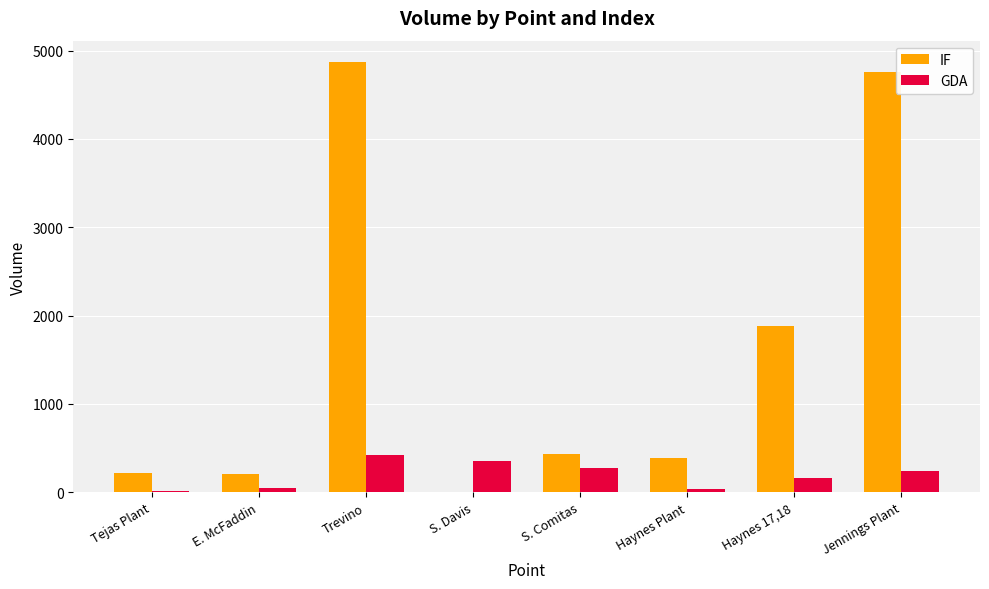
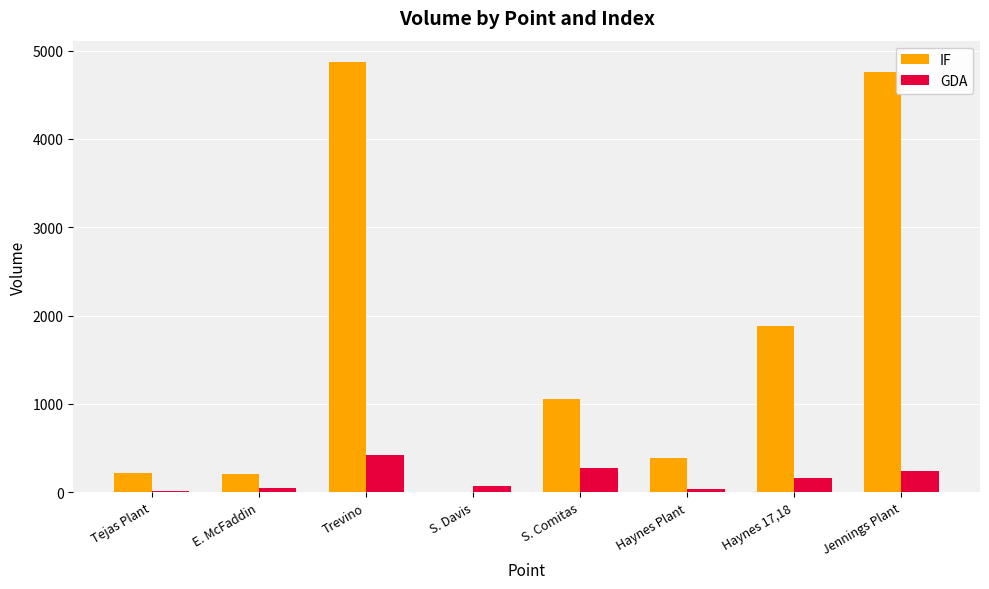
GDA, S. Davis: 400 -> 100
IF, S. Comitas: 400 -> 1100
